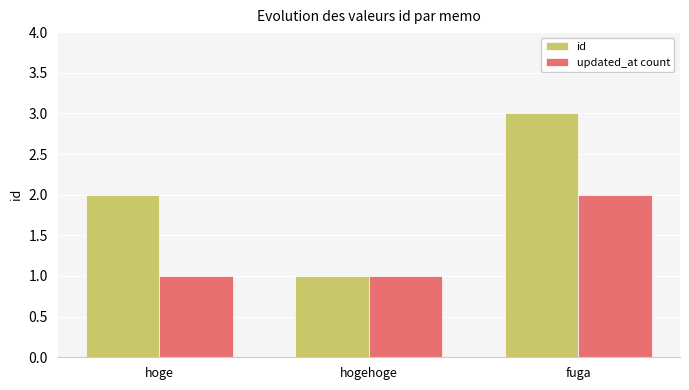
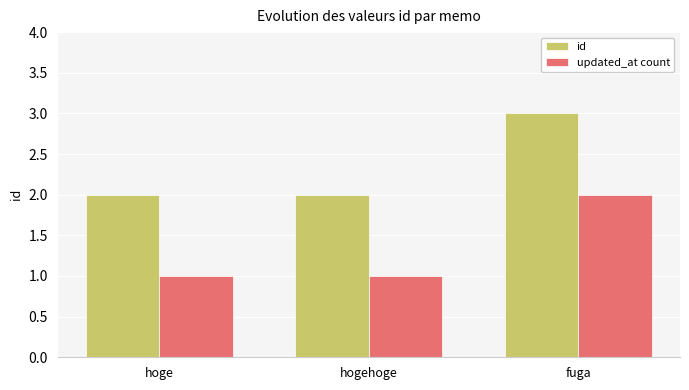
id, hogehoge: 1 -> 2
